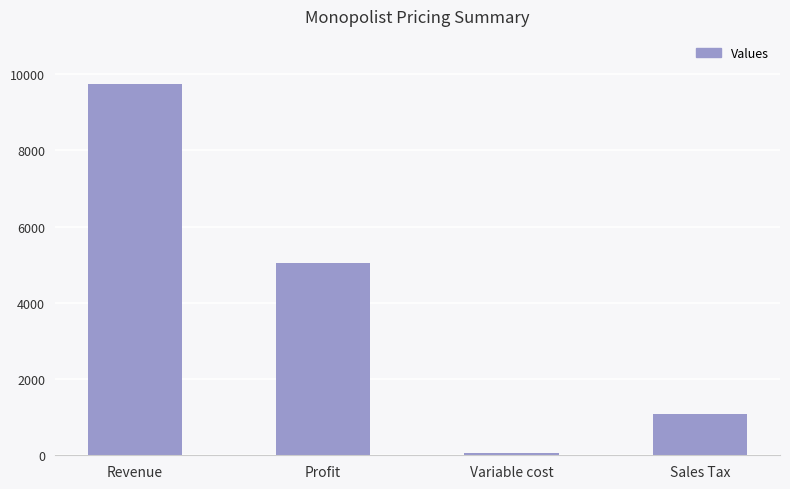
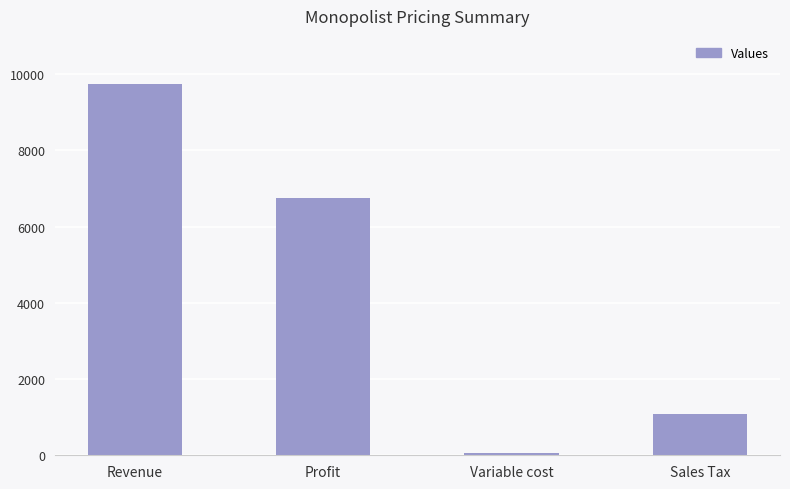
Profit: 5000 -> 6700
